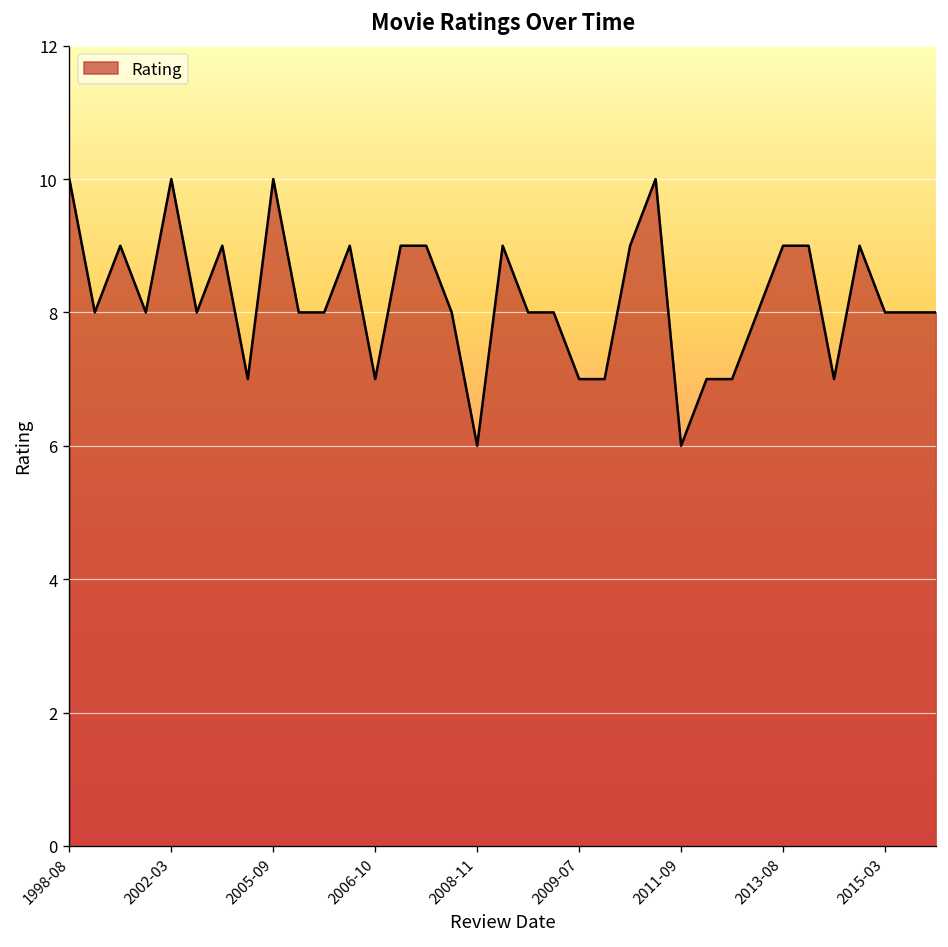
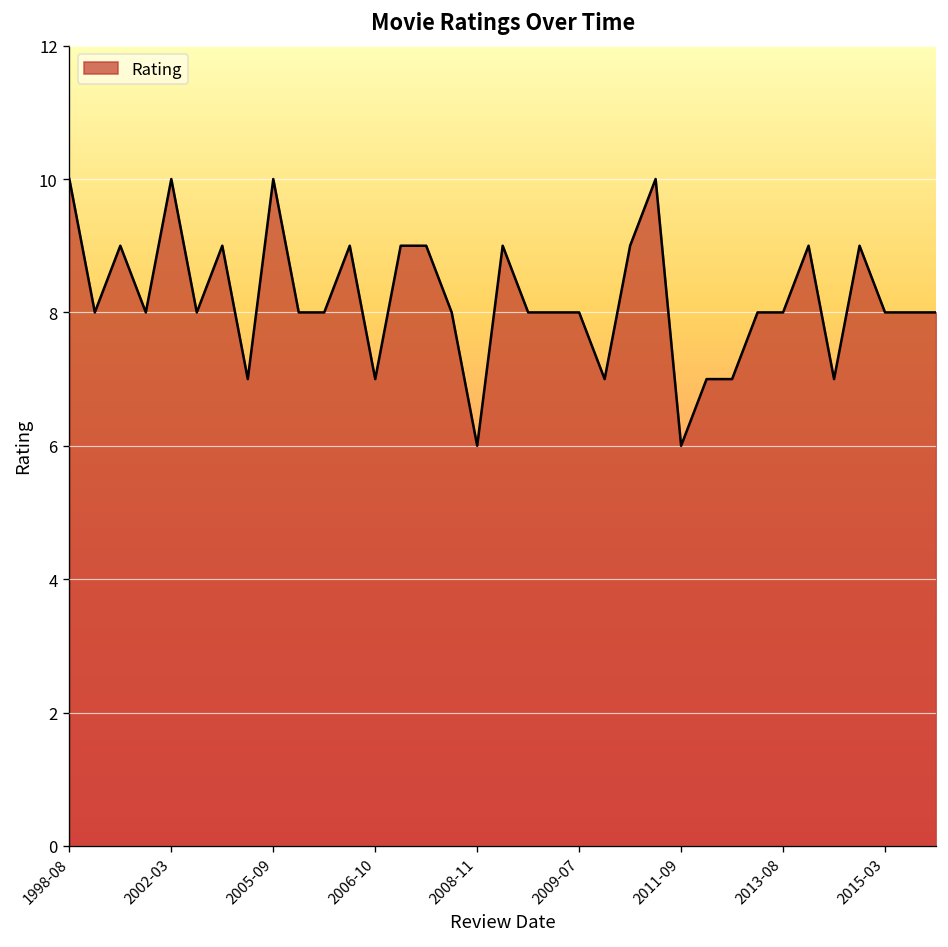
2009-07: 7 -> 8
2013-08: 9 -> 8
